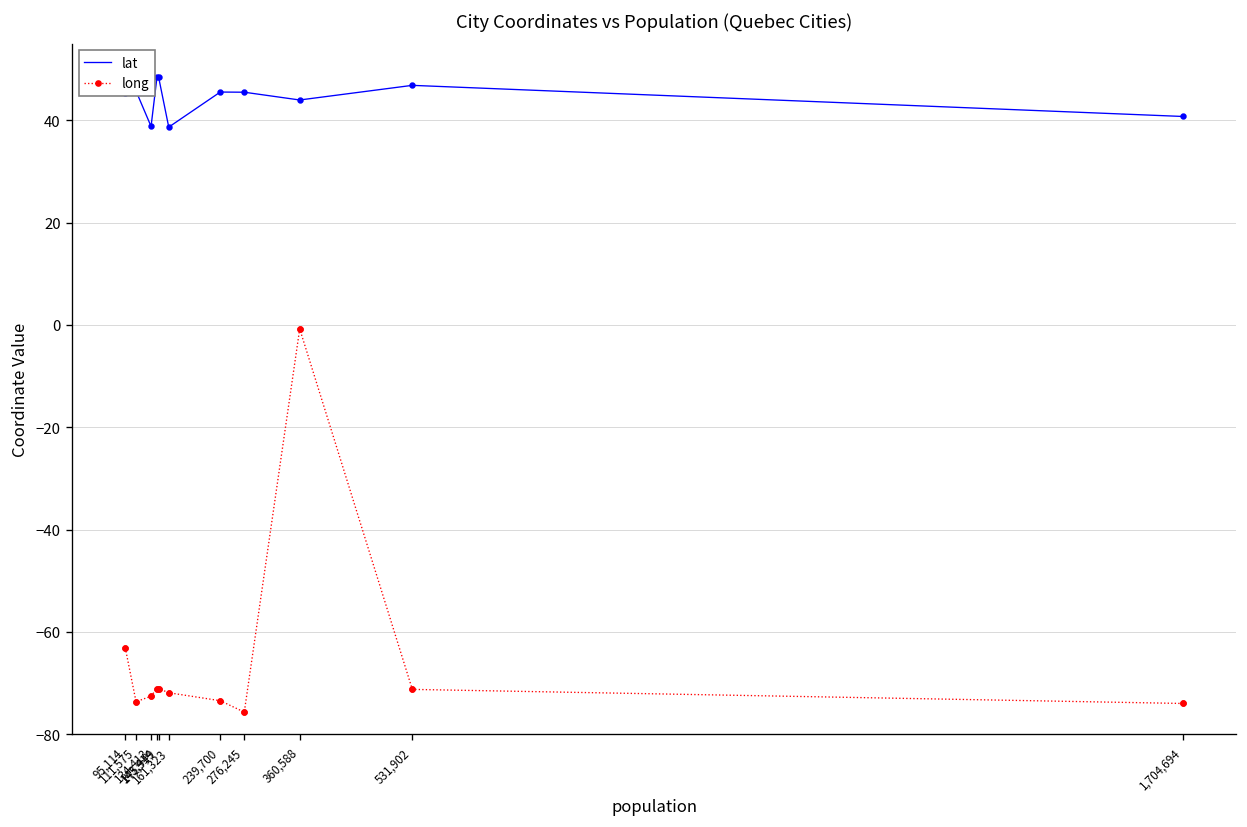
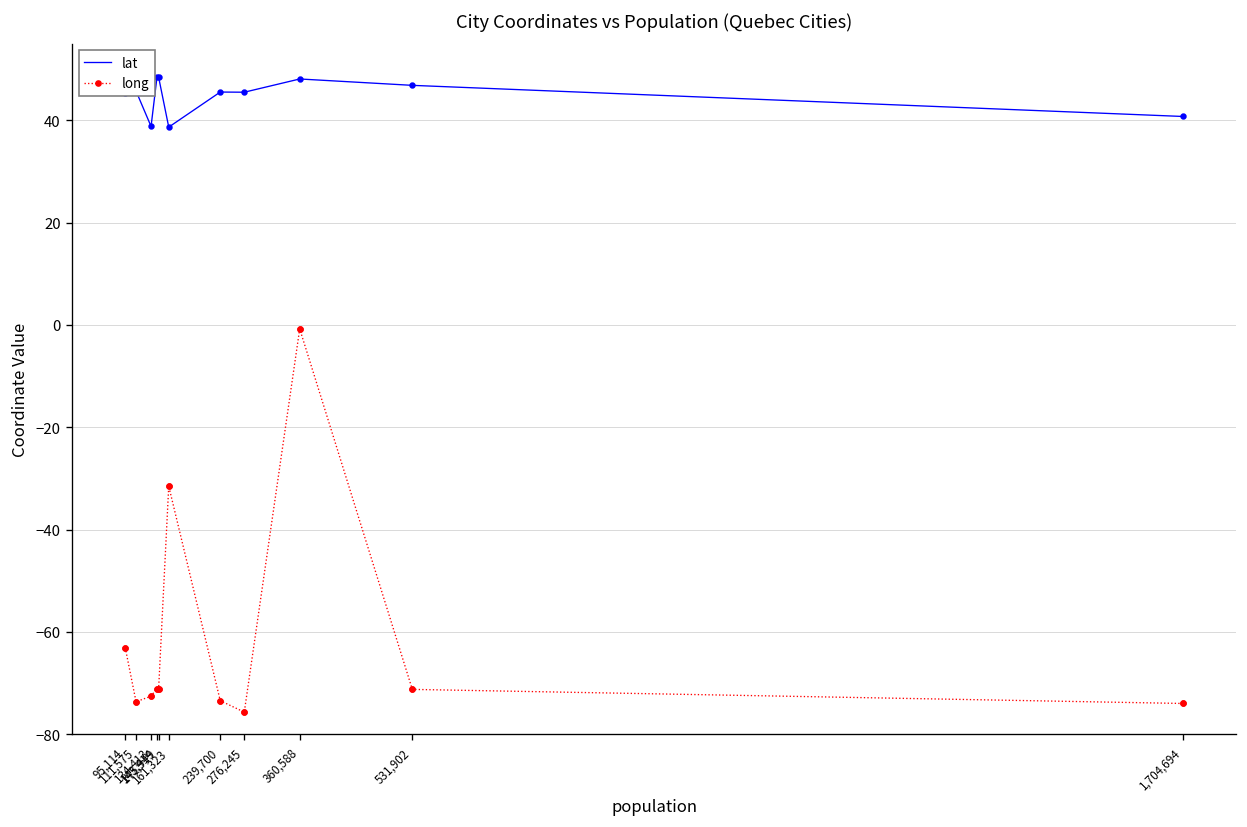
long, 161,323: -72 -> -32
lat, 360,588: 44 -> 48
